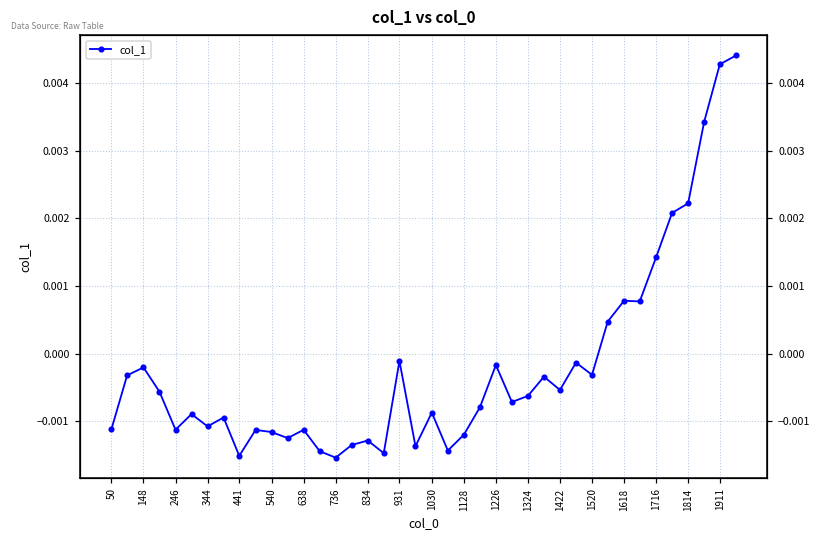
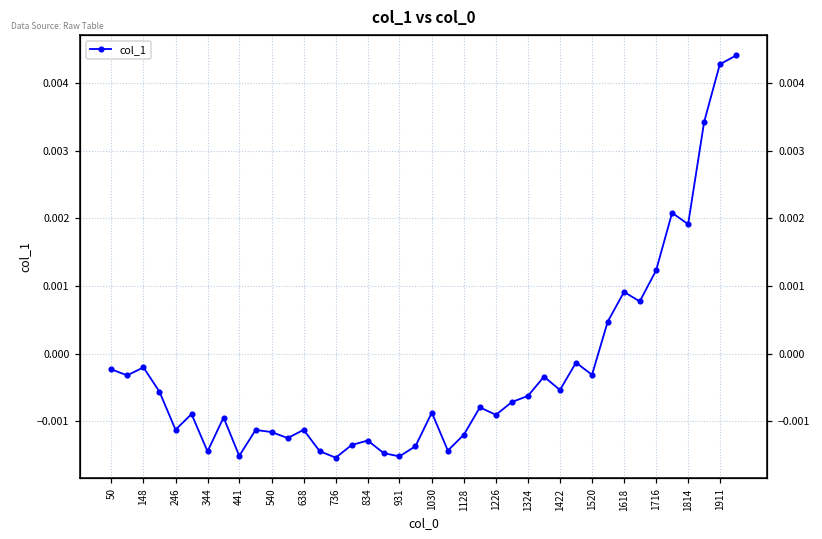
50: -0.0011 -> -0.0002
344: -0.0011 -> -0.0014
931: -0.0001 -> -0.0015
1226: -0.0002 -> -0.0009
1618: 0.0008 -> 0.0009
1716: 0.0014 -> 0.0012
1814: 0.0022 -> 0.0019
